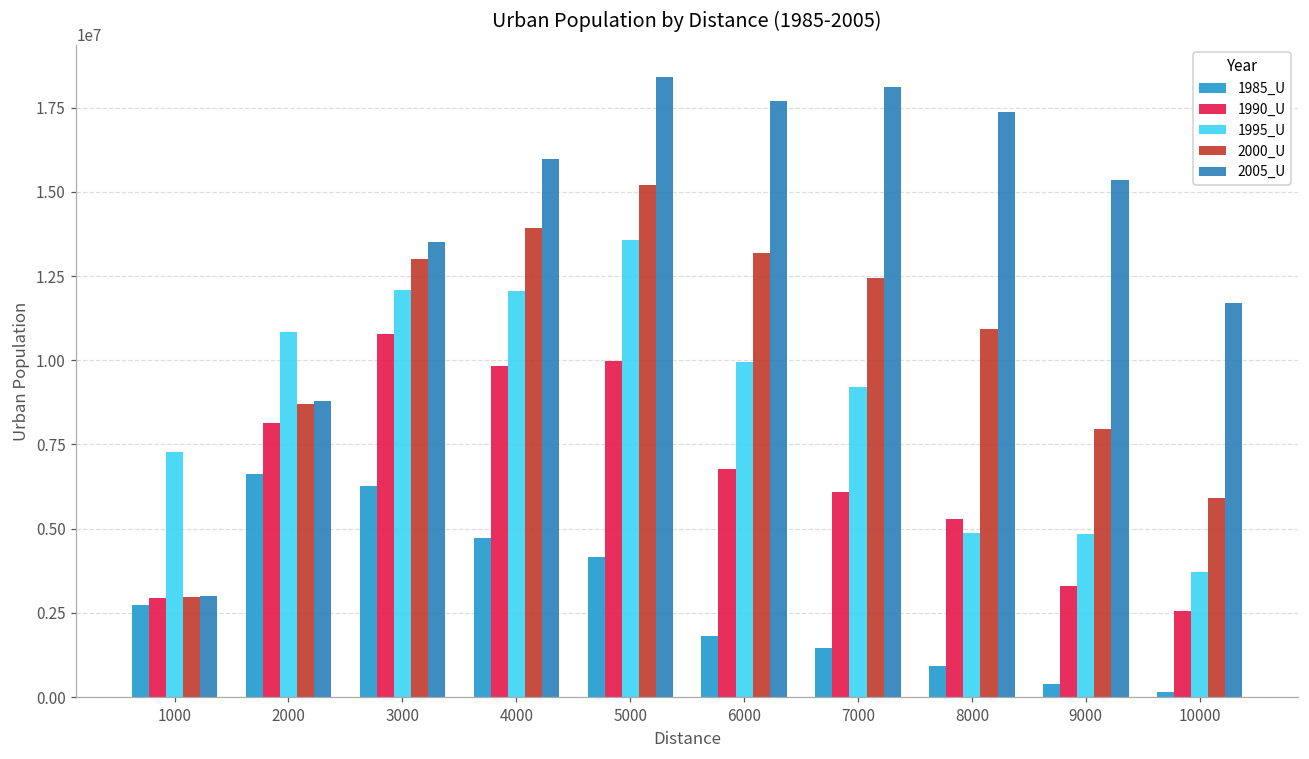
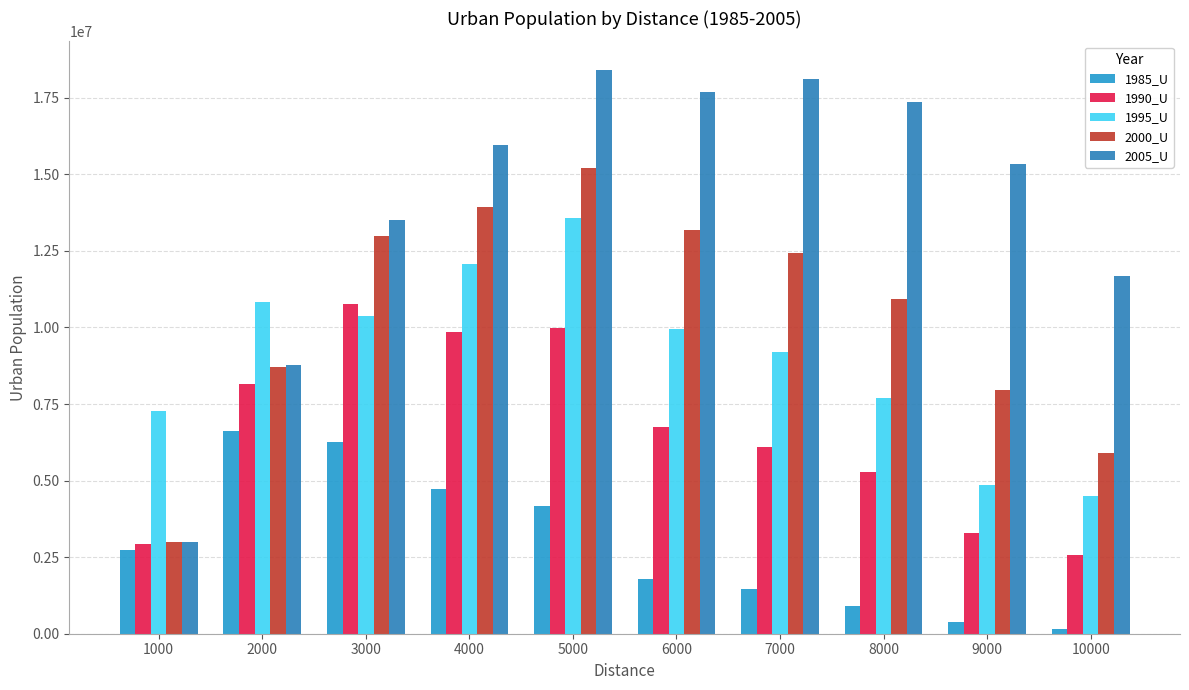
1995_U, 3000: 12100000 -> 10400000
1995_U, 8000: 4900000 -> 7700000
1995_U, 10000: 3700000 -> 4500000
